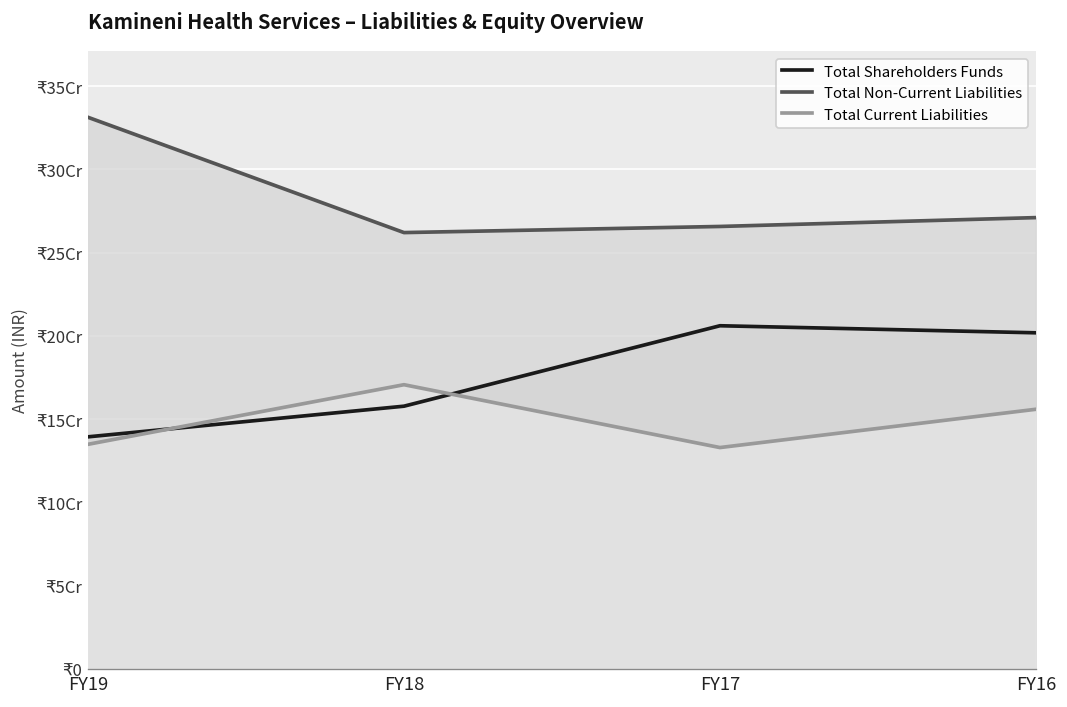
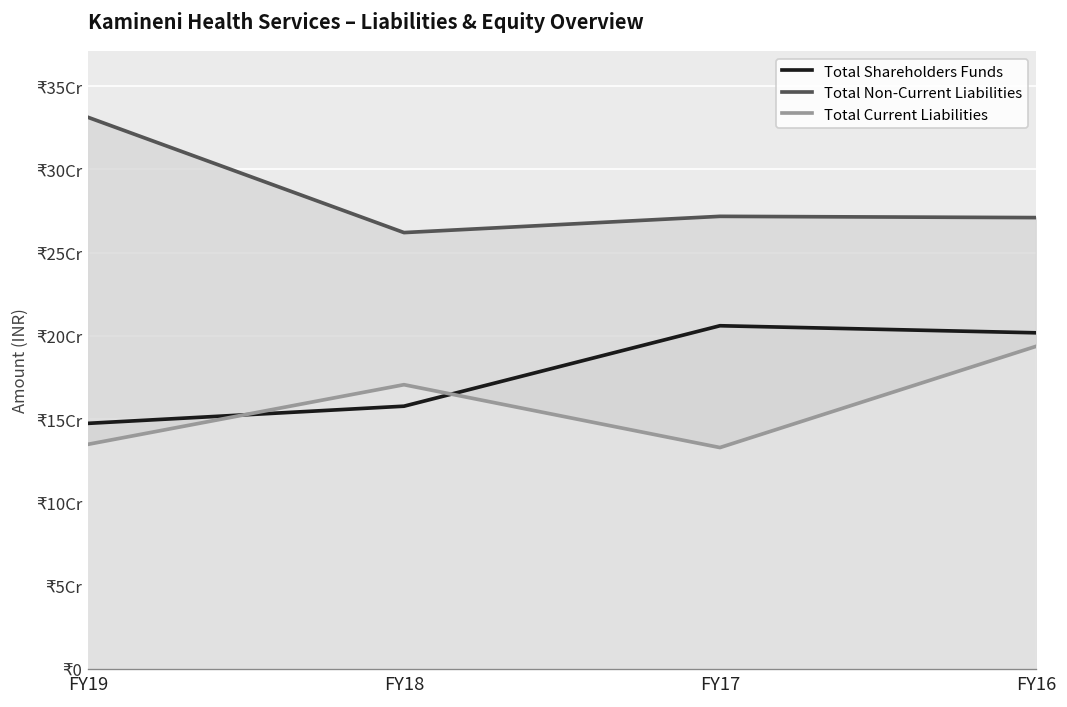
Total Shareholders Funds, FY19: ₹13.9Cr -> ₹14.7Cr
Total Non-Current Liabilities, FY17: ₹26.6Cr -> ₹27.2Cr
Total Current Liabilities, FY16: ₹15.6Cr -> ₹19.4Cr
